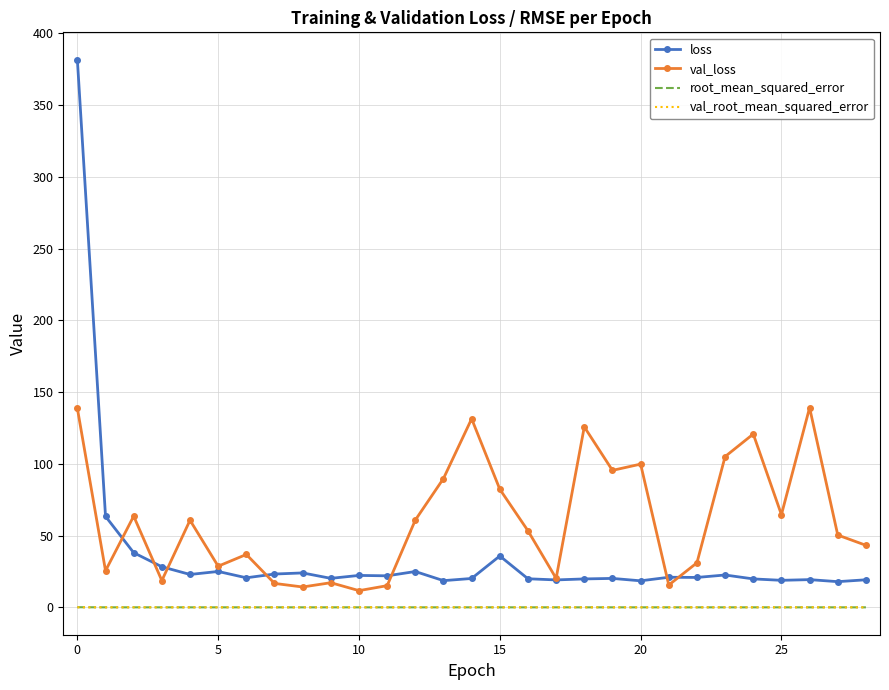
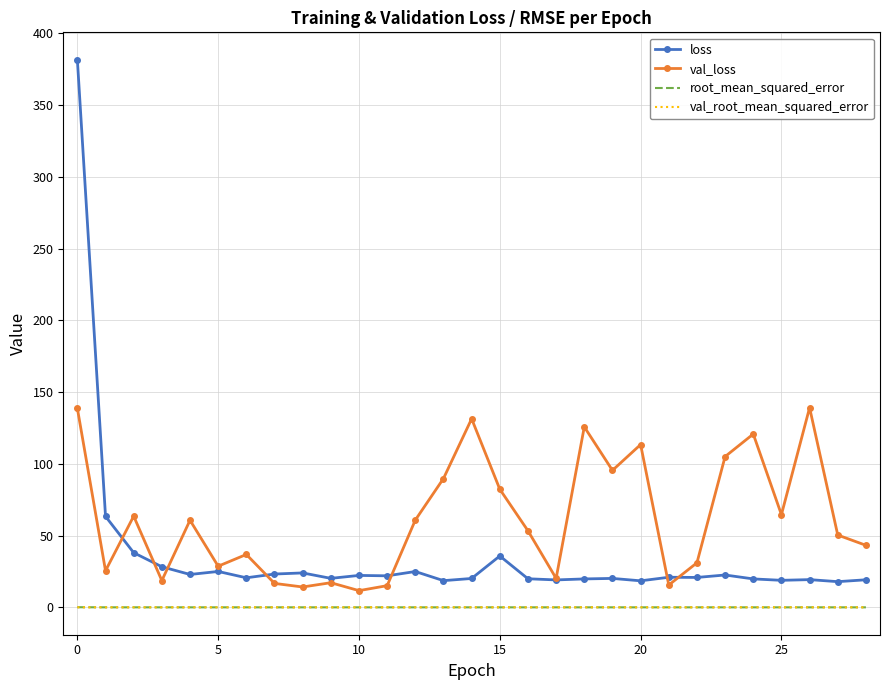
val_loss, 20: 100 -> 113
